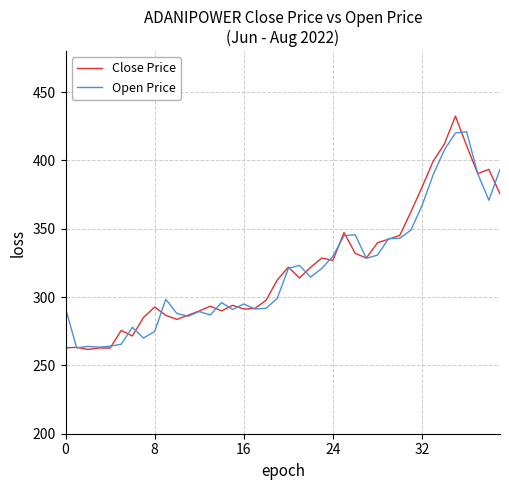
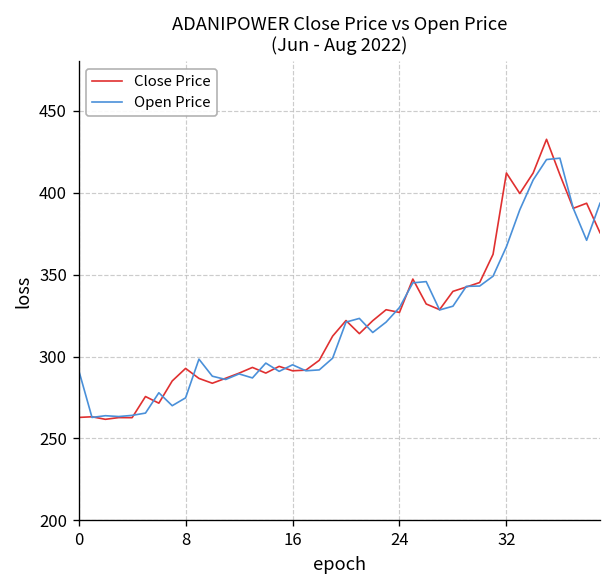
Close Price, 32: 380 -> 412
